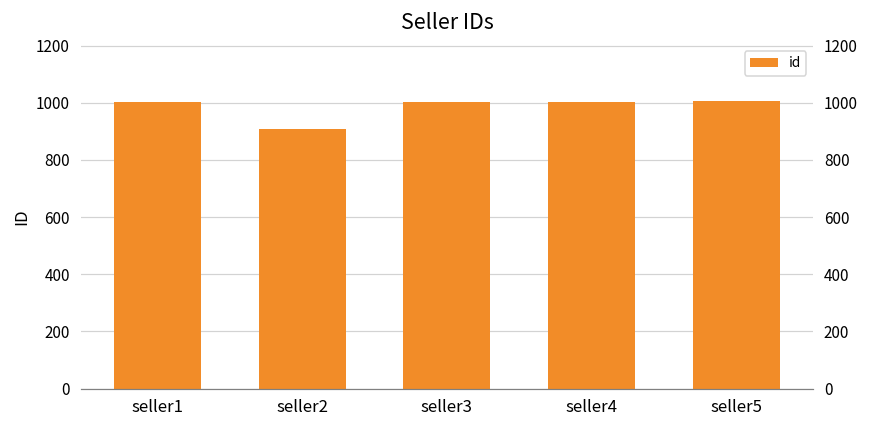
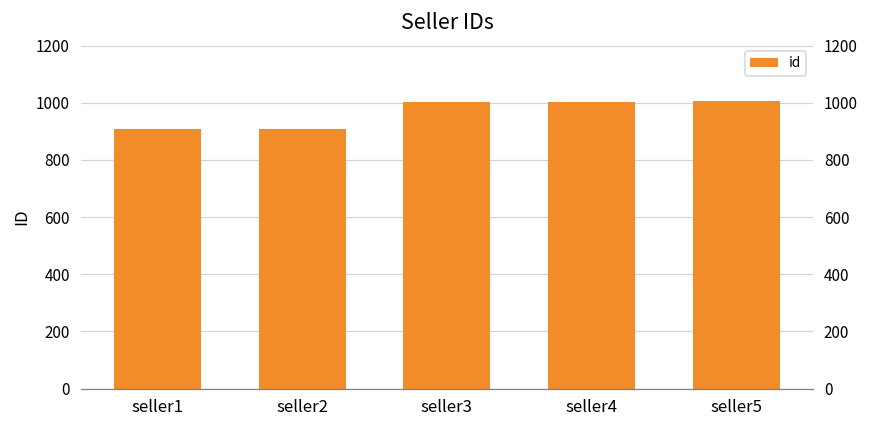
seller1: 1000 -> 910
